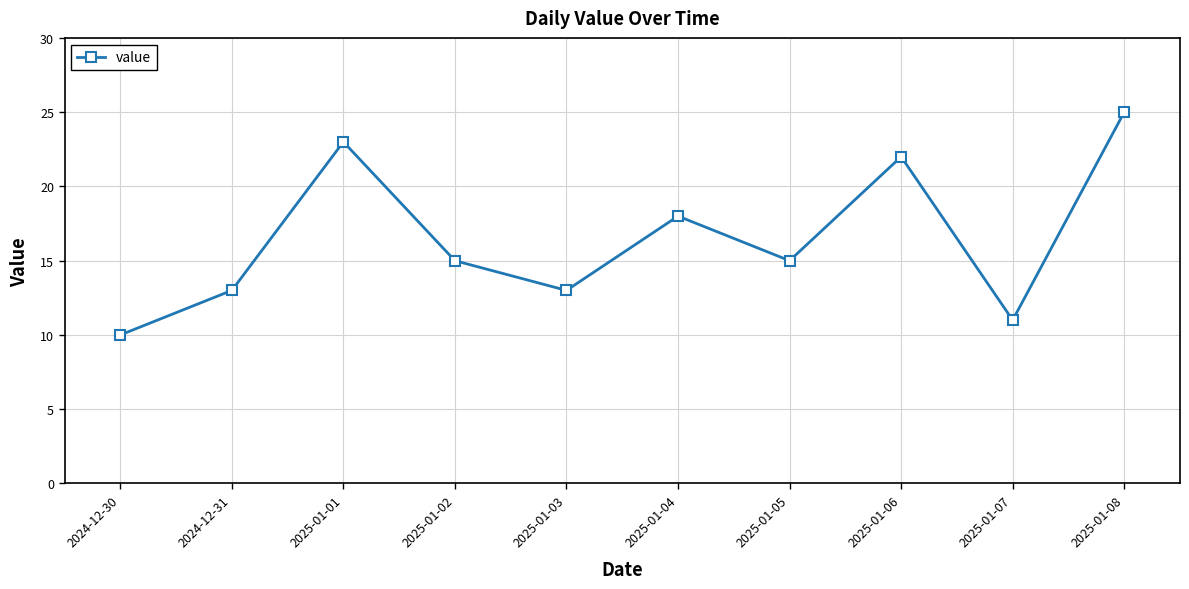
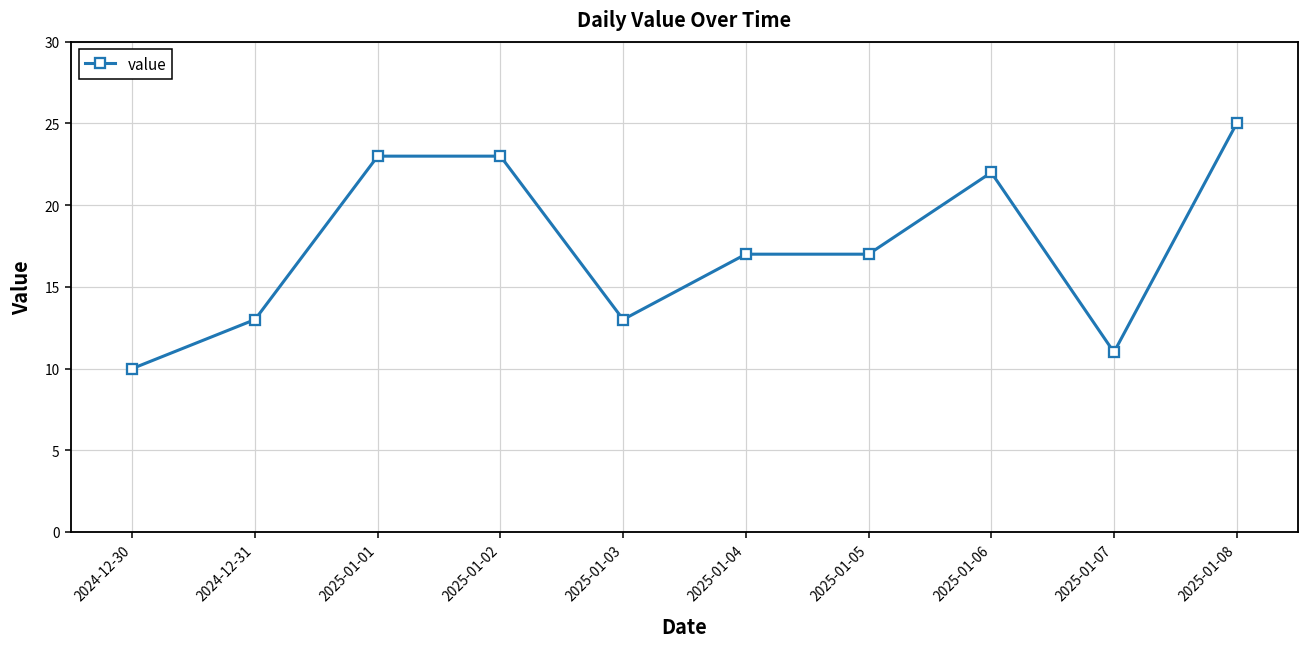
2025-01-02: 15 -> 23
2025-01-04: 18 -> 17
2025-01-05: 15 -> 17
